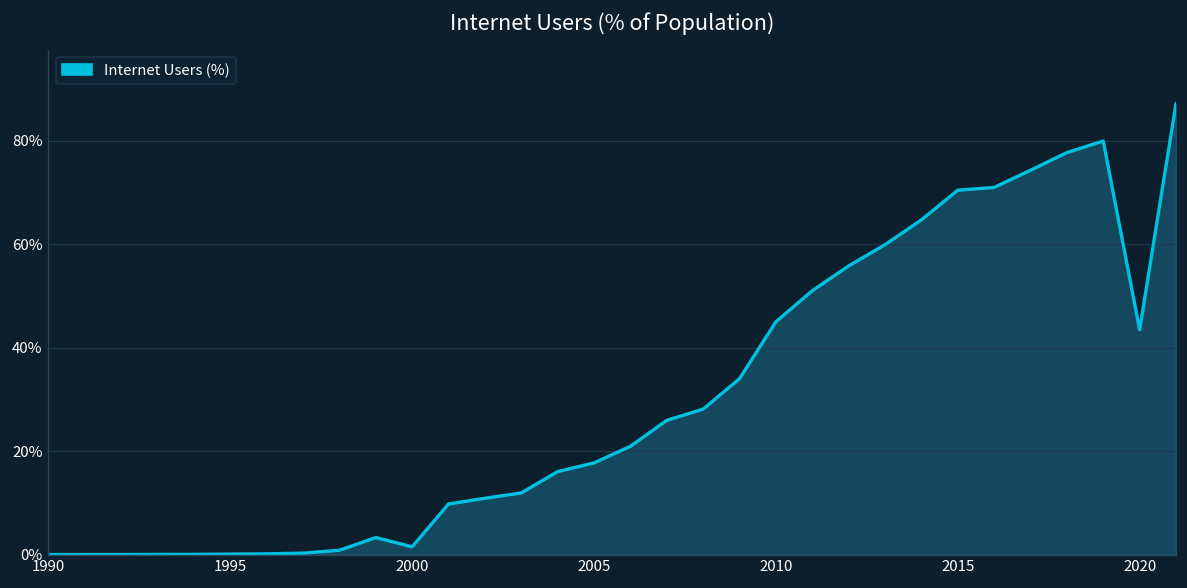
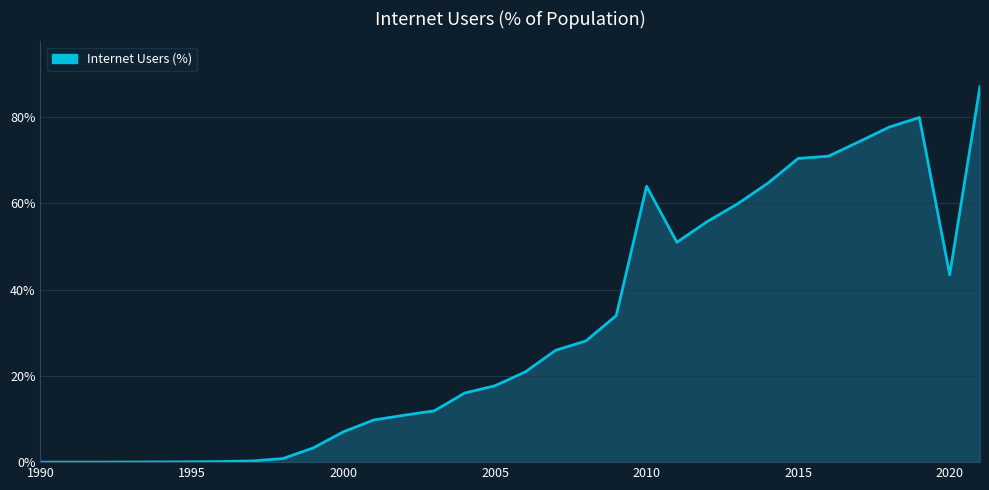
2000: 2% -> 7%
2010: 45% -> 64%
